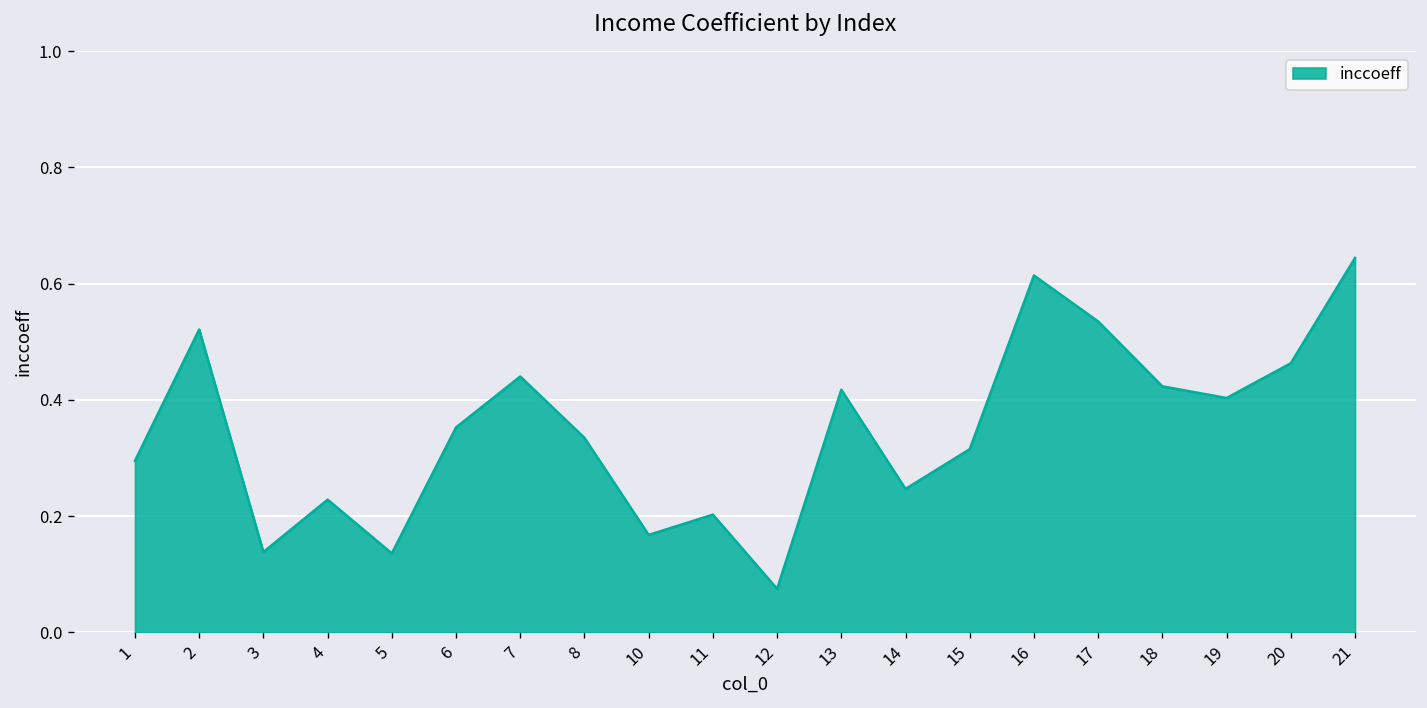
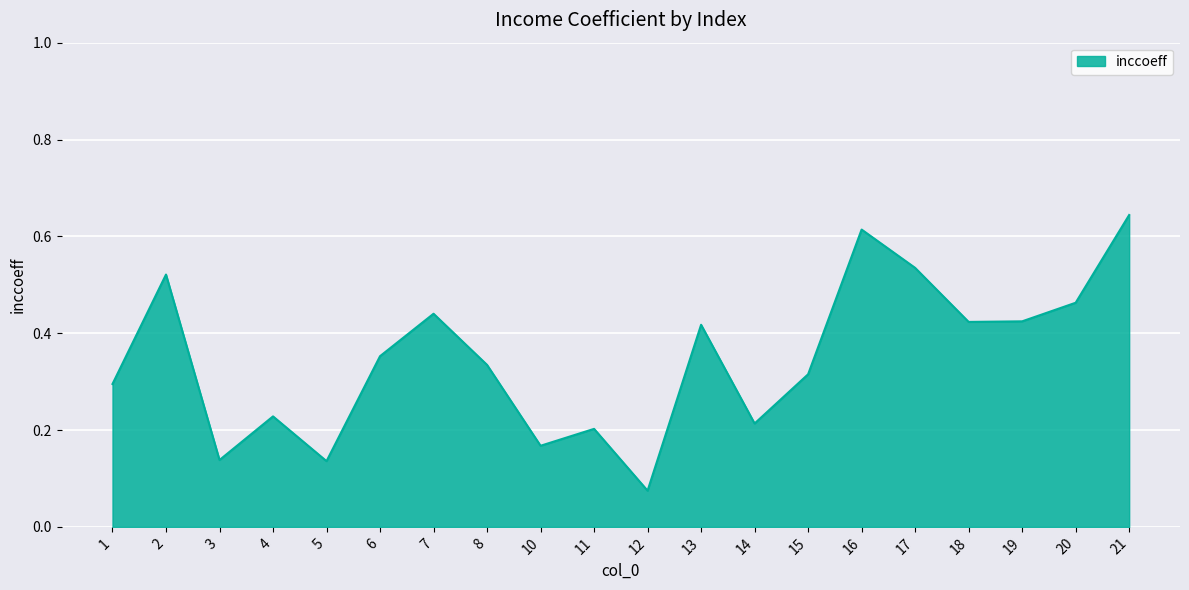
14: 0.25 -> 0.21
19: 0.40 -> 0.42
